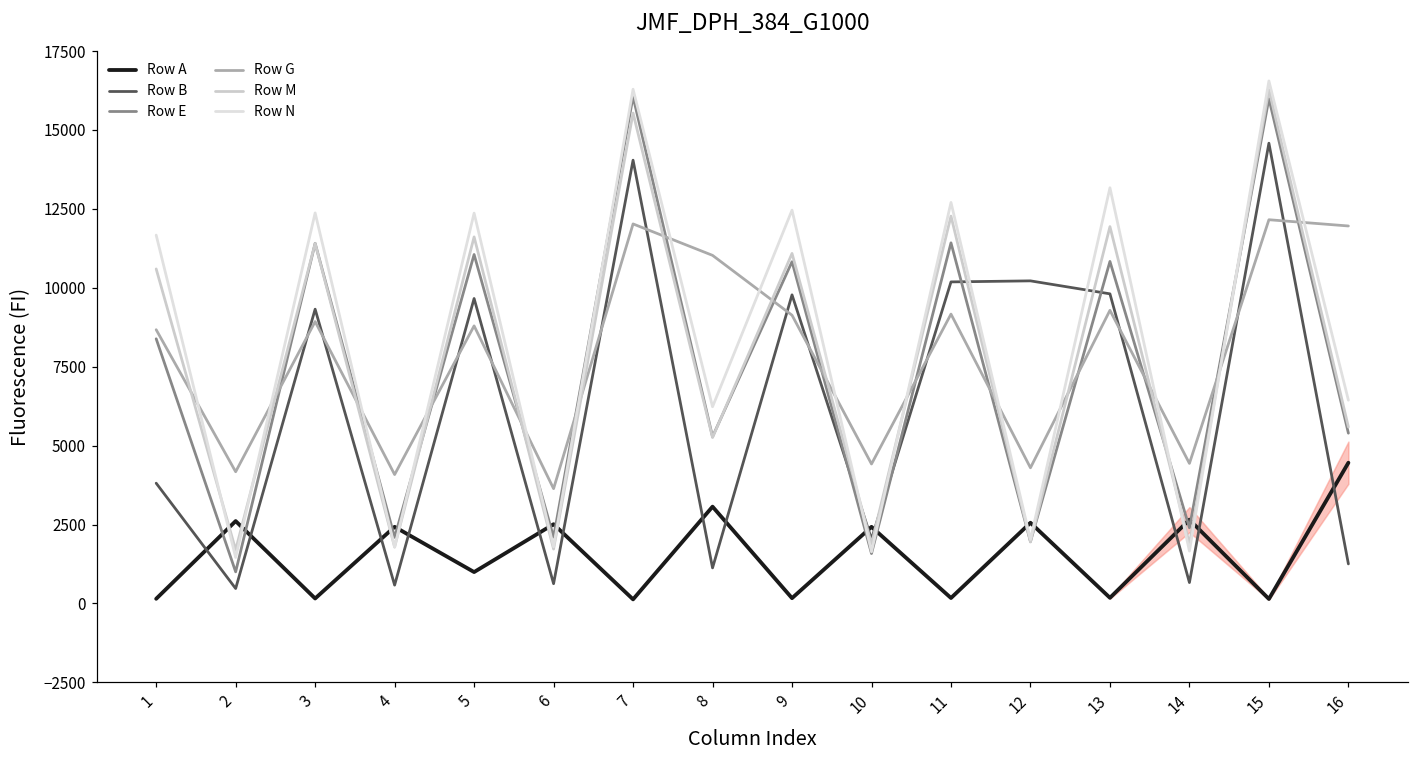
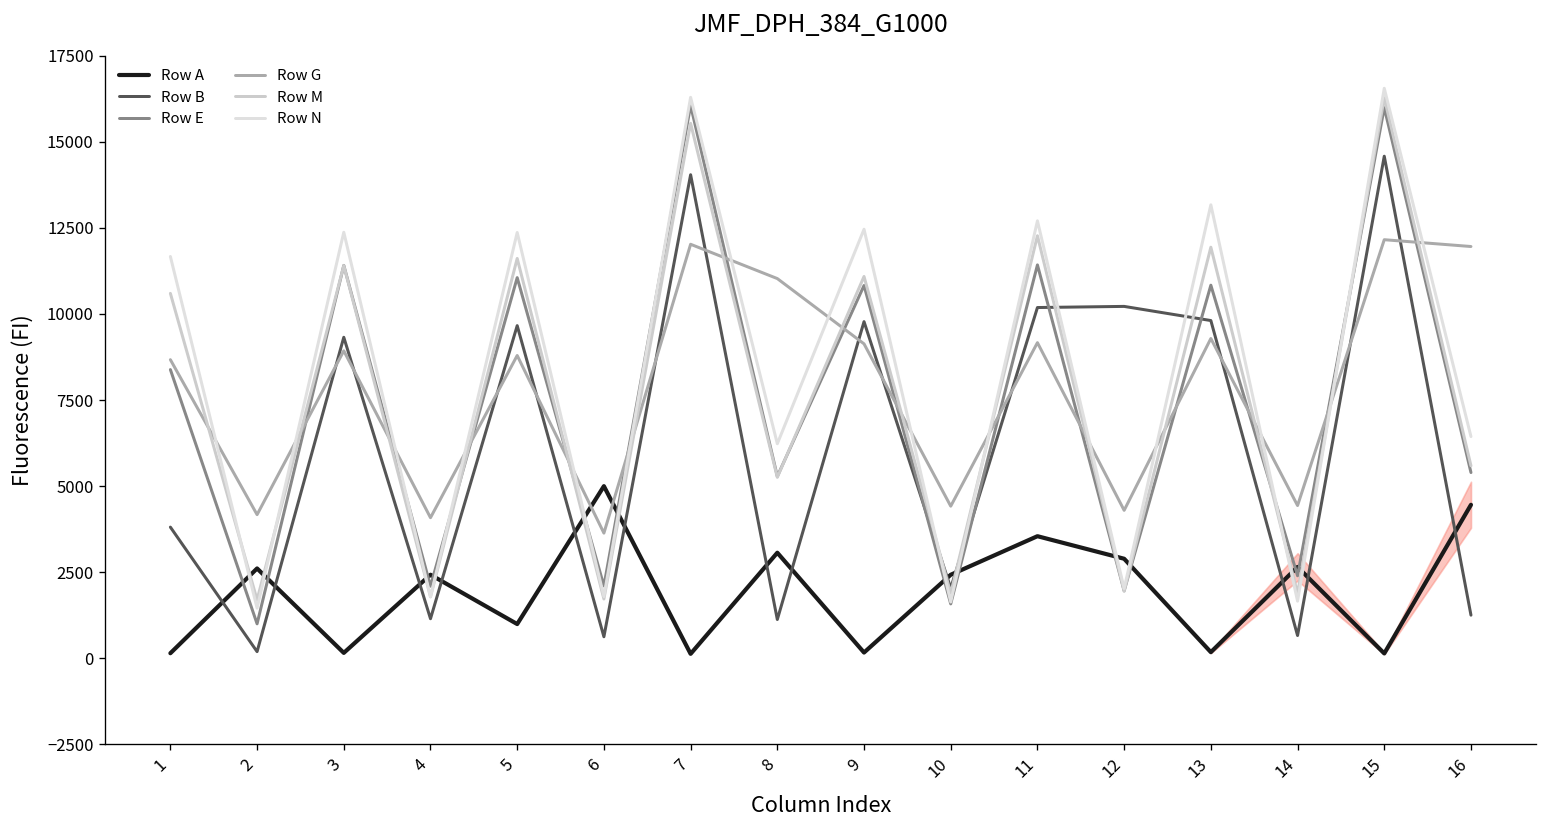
Row B, 2: 500 -> 200
Row B, 4: 600 -> 1100
Row A, 6: 2500 -> 5000
Row A, 11: 200 -> 3500
Row A, 12: 2600 -> 2900
